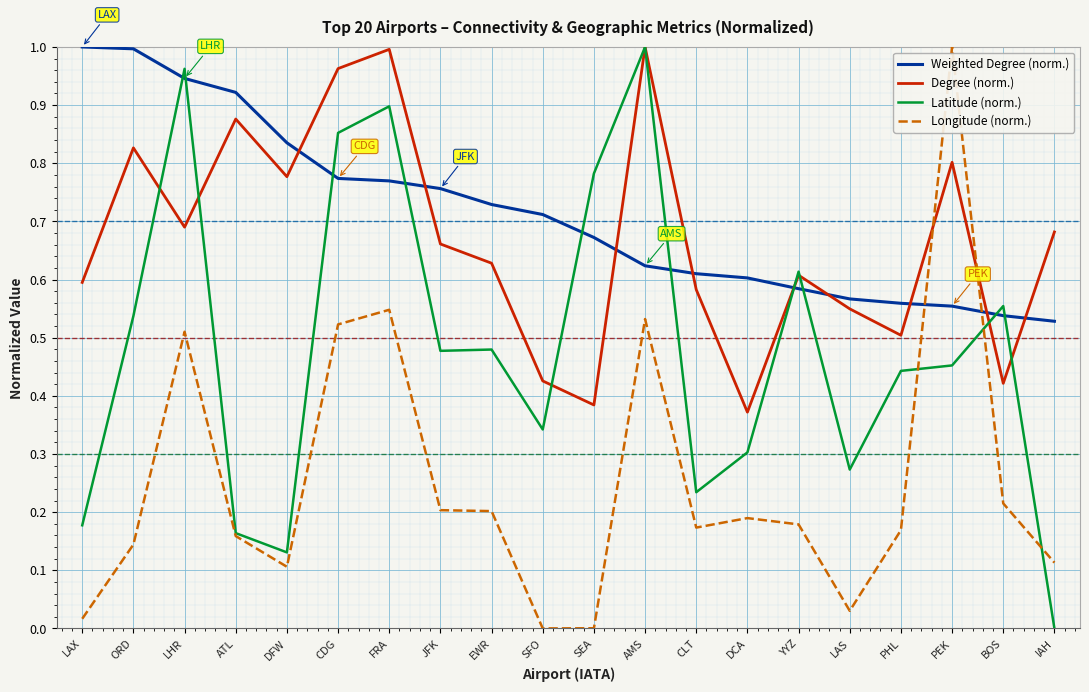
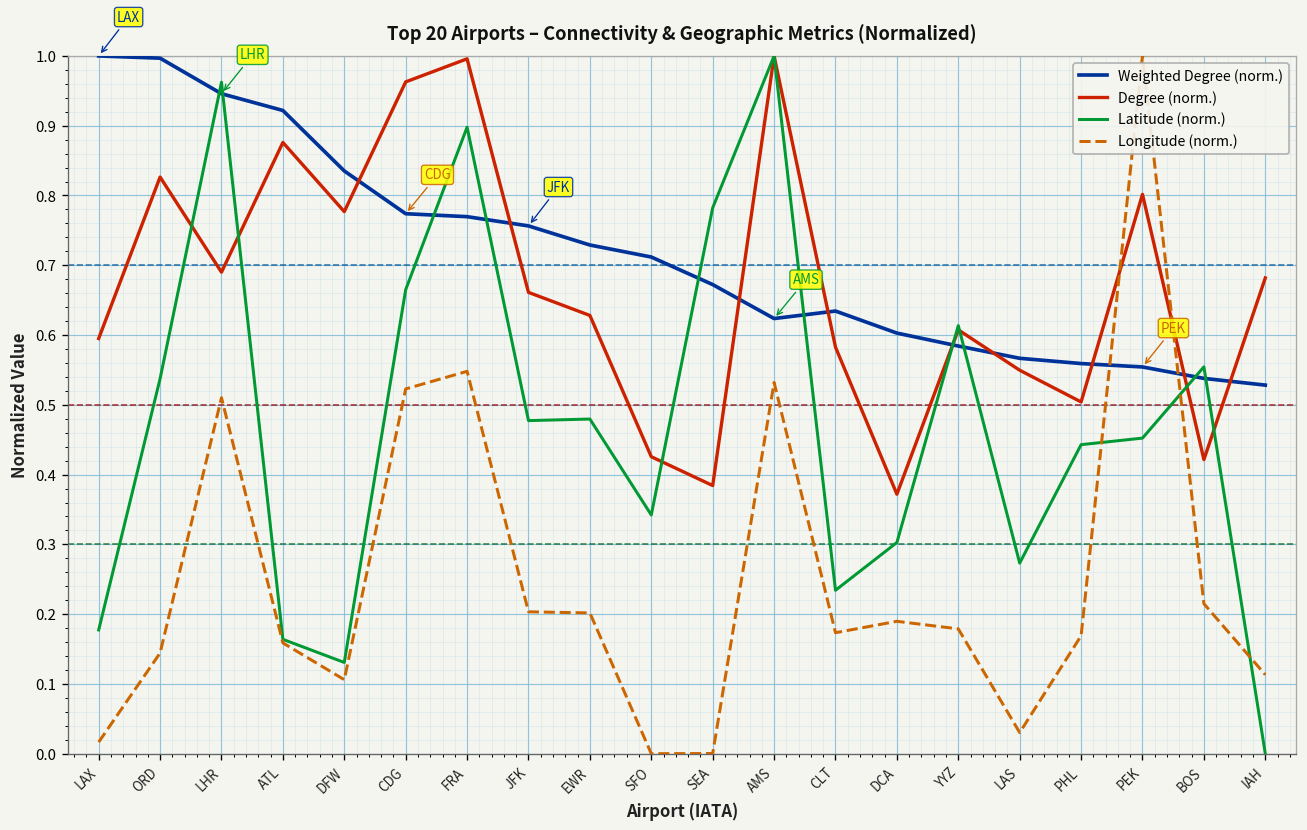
Latitude (norm.), CDG: 0.85 -> 0.67
Weighted Degree (norm.), CLT: 0.61 -> 0.63
